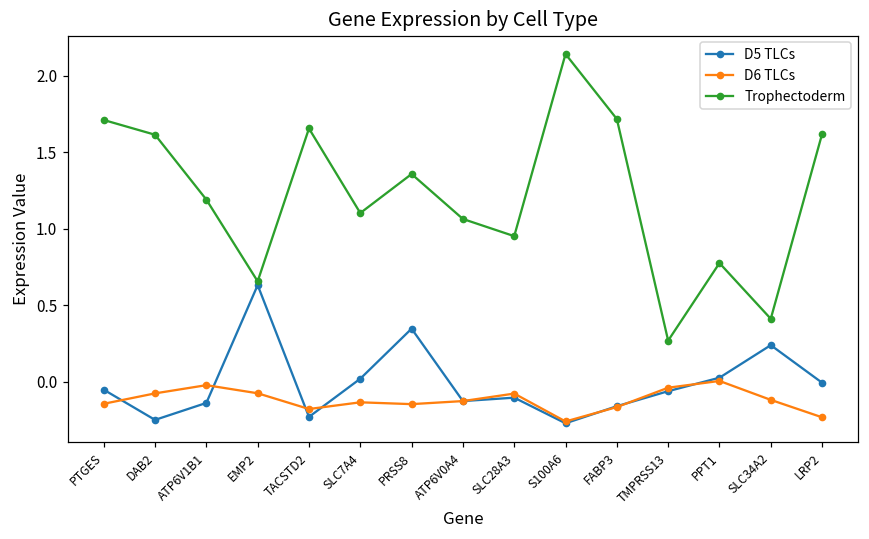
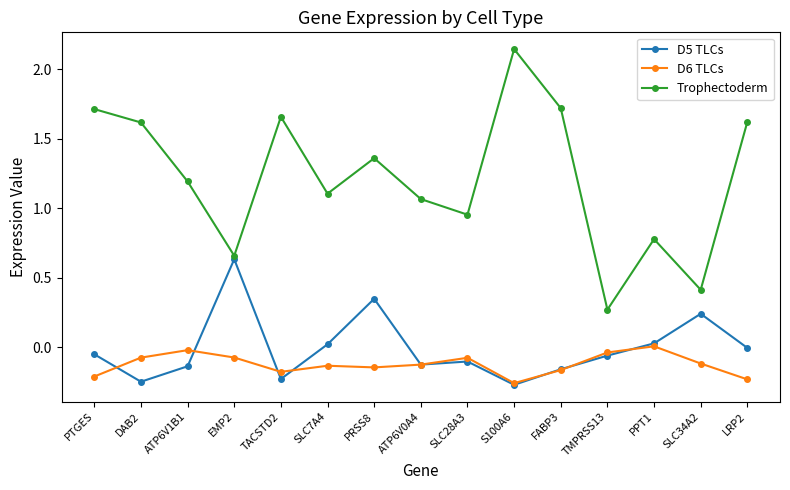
D6 TLCs, PTGES: -0.14 -> -0.21
